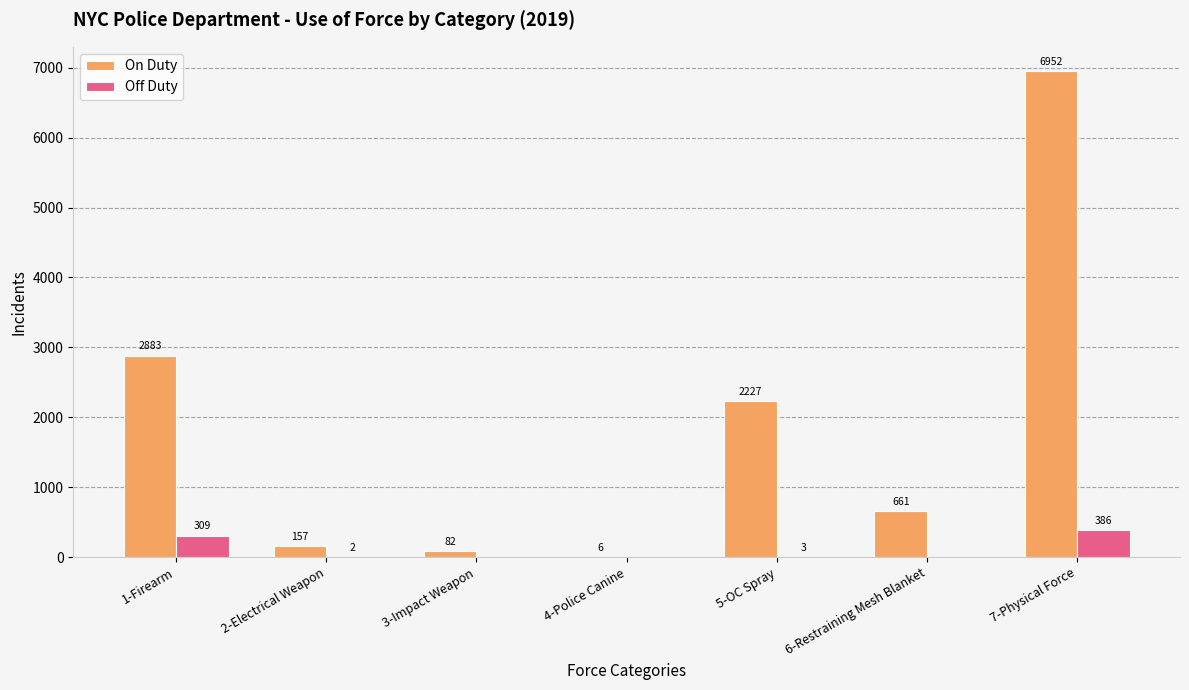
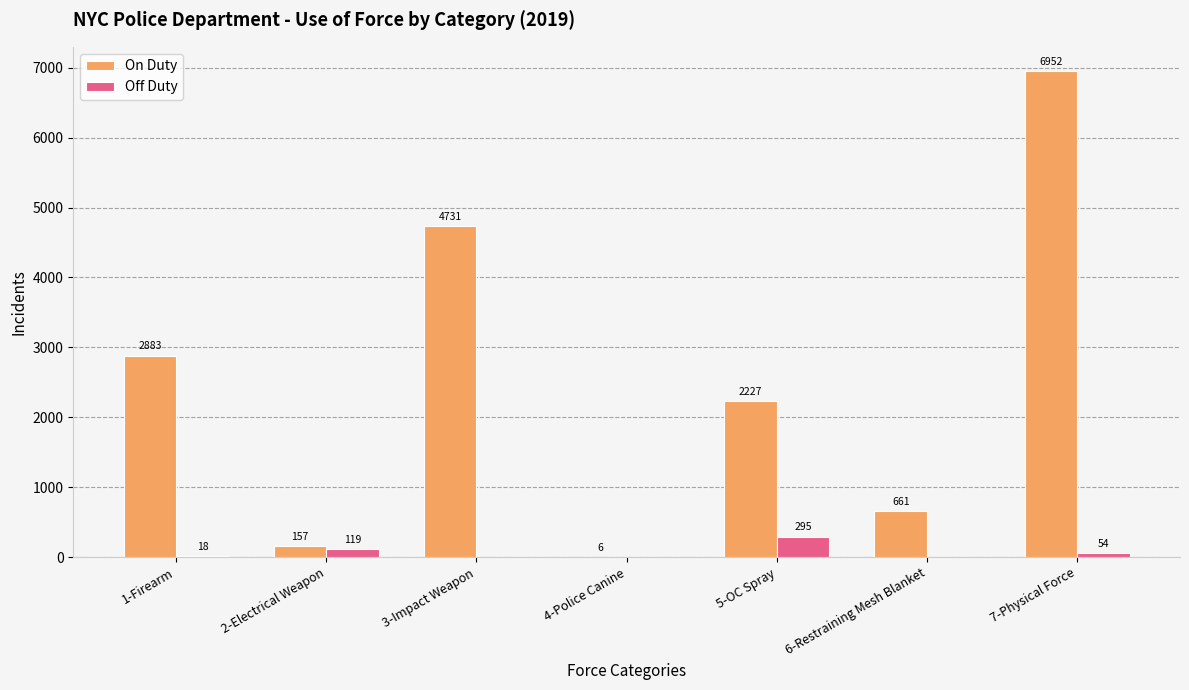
Off Duty, 1-Firearm: 309 -> 18
Off Duty, 2-Electrical Weapon: 2 -> 119
On Duty, 3-Impact Weapon: 82 -> 4731
Off Duty, 5-OC Spray: 3 -> 295
Off Duty, 7-Physical Force: 386 -> 54
